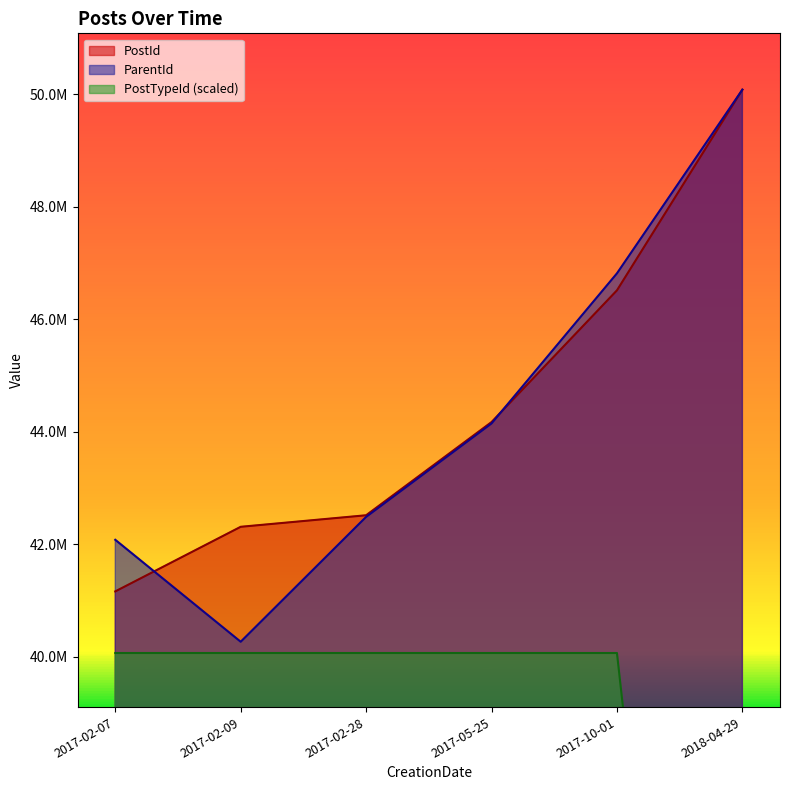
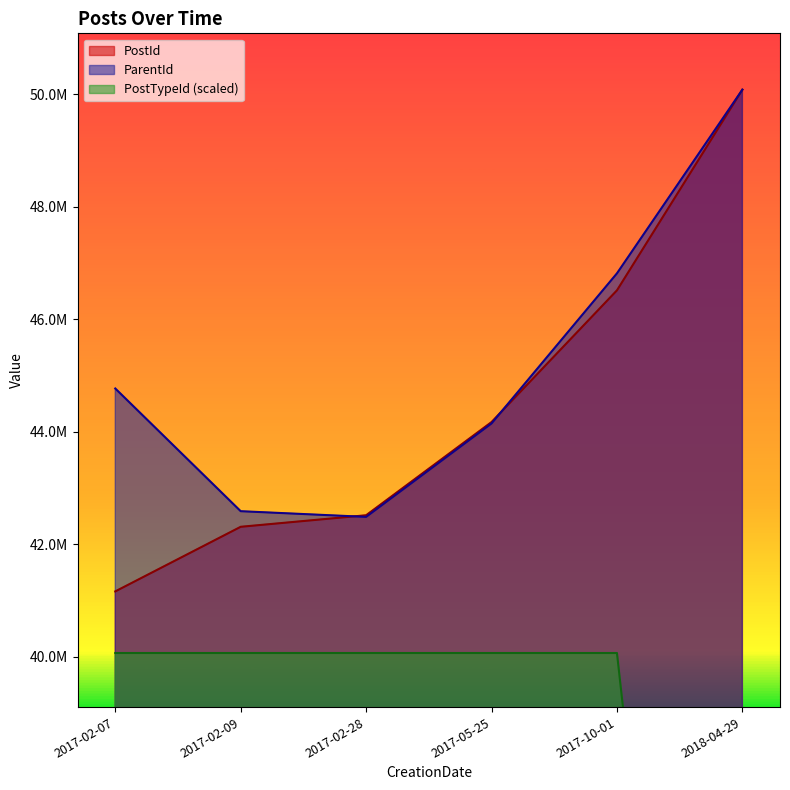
ParentId, 2017-02-07: 42100000 -> 44800000
ParentId, 2017-02-09: 40300000 -> 42600000
